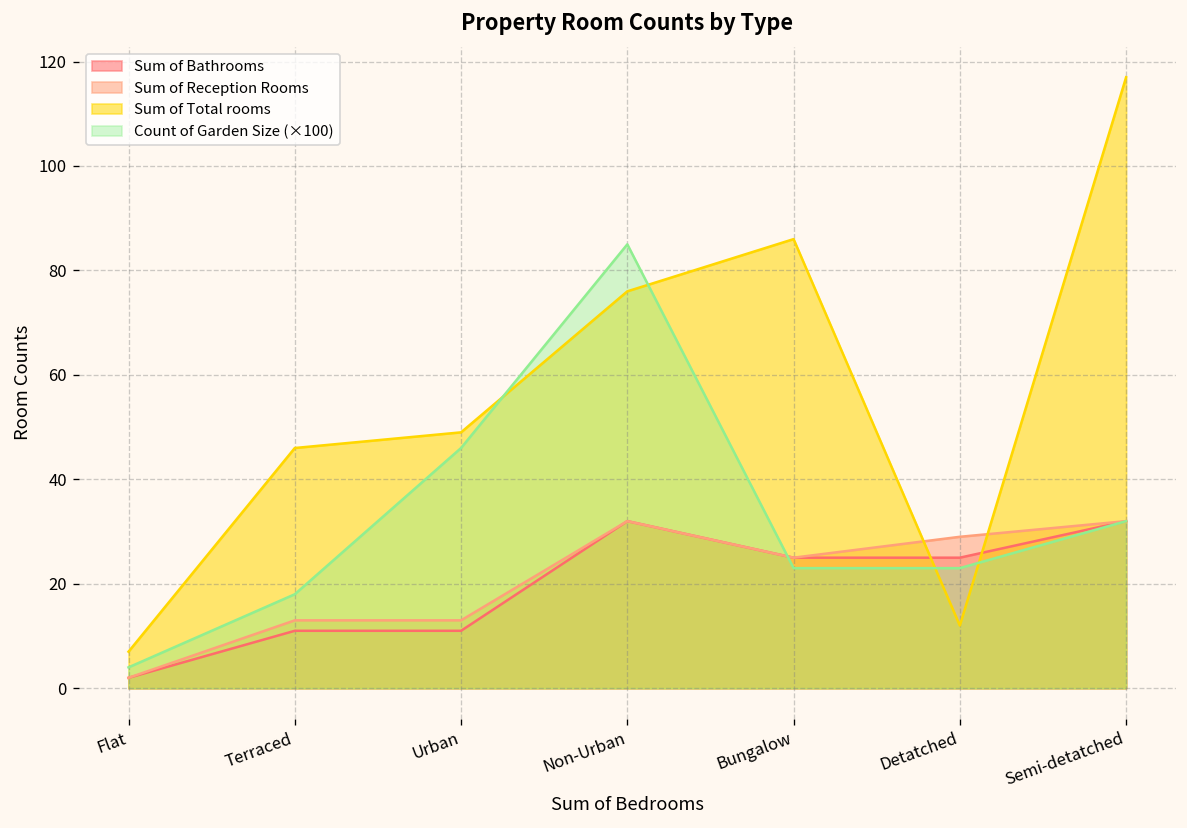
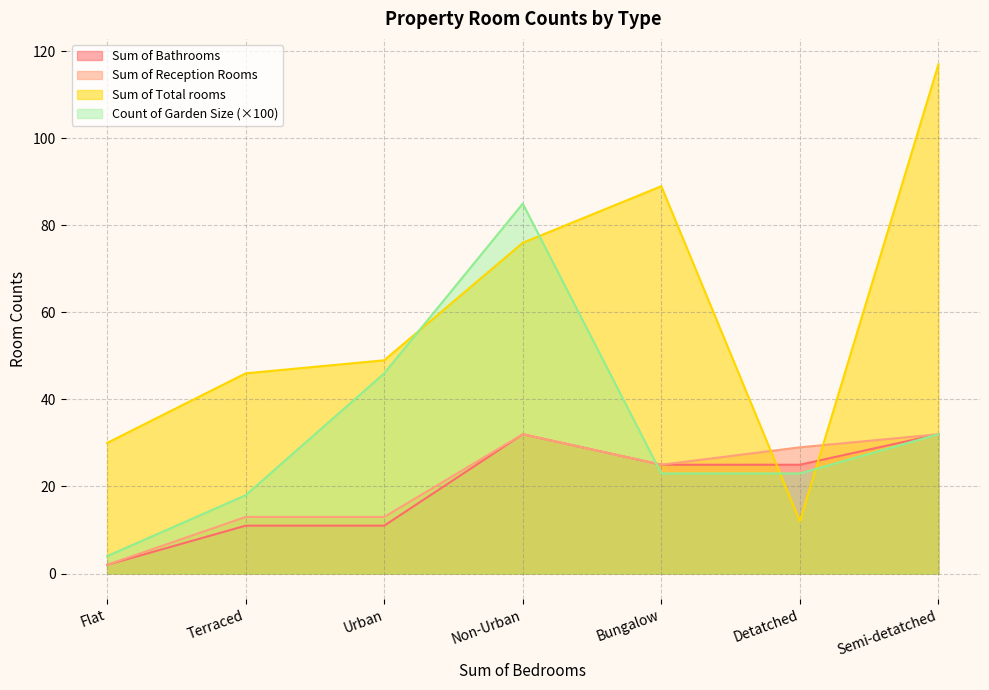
Sum of Total rooms, Flat: 7 -> 30
Sum of Total rooms, Bungalow: 86 -> 89
